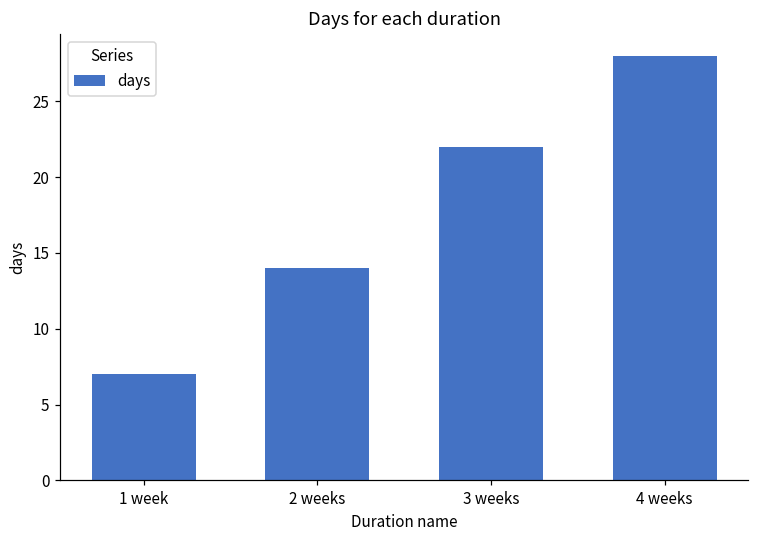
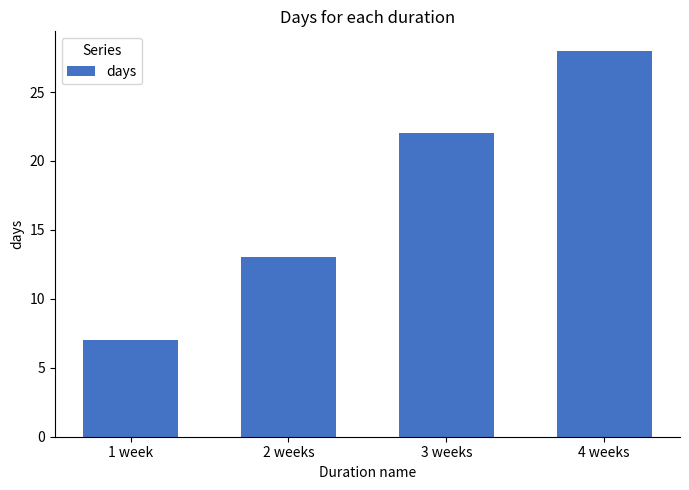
2 weeks: 14 -> 13
